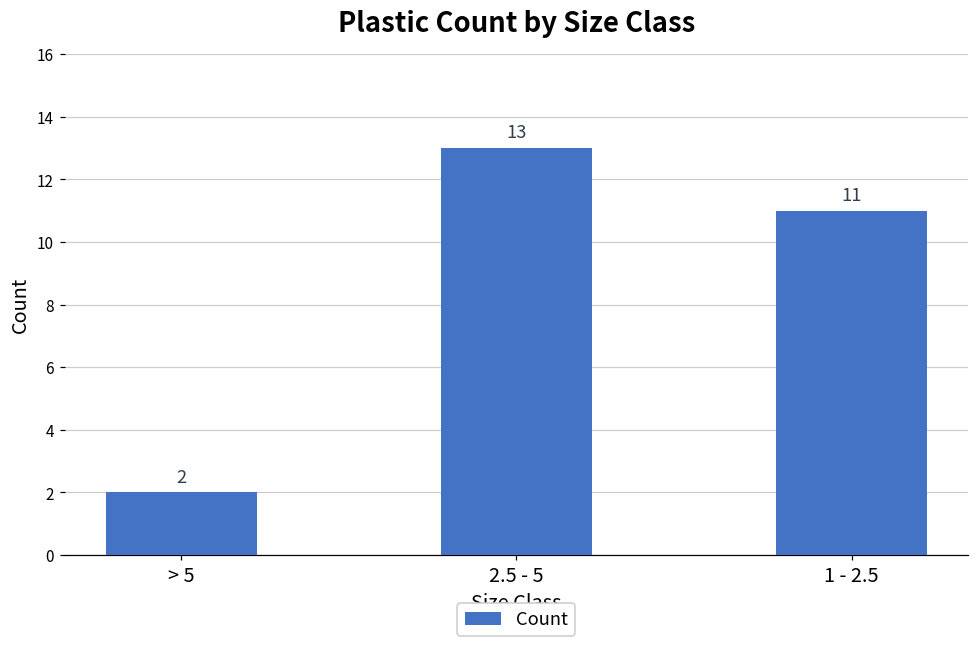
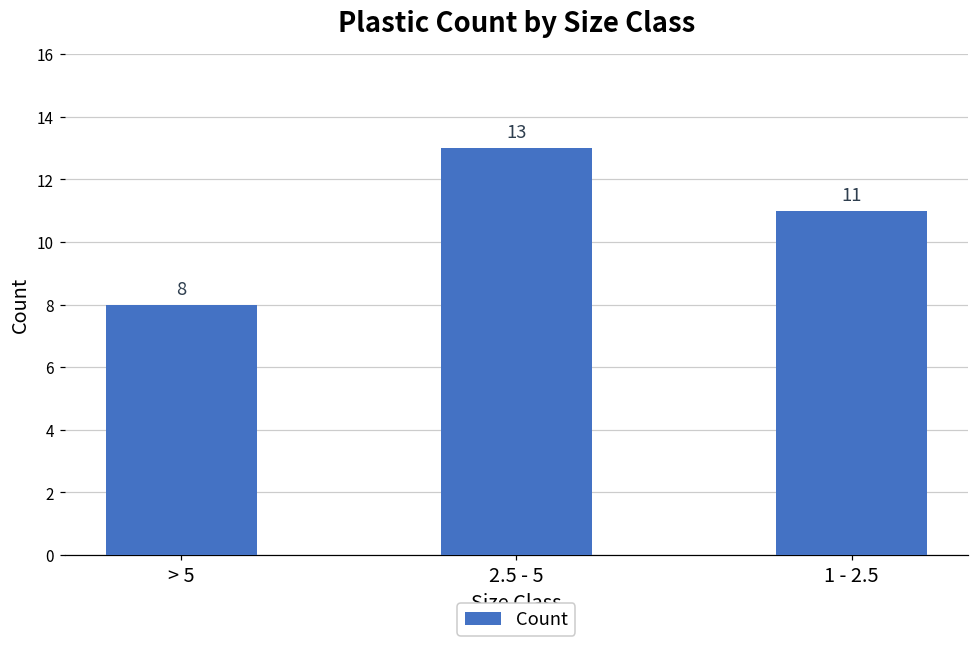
> 5: 2 -> 8
